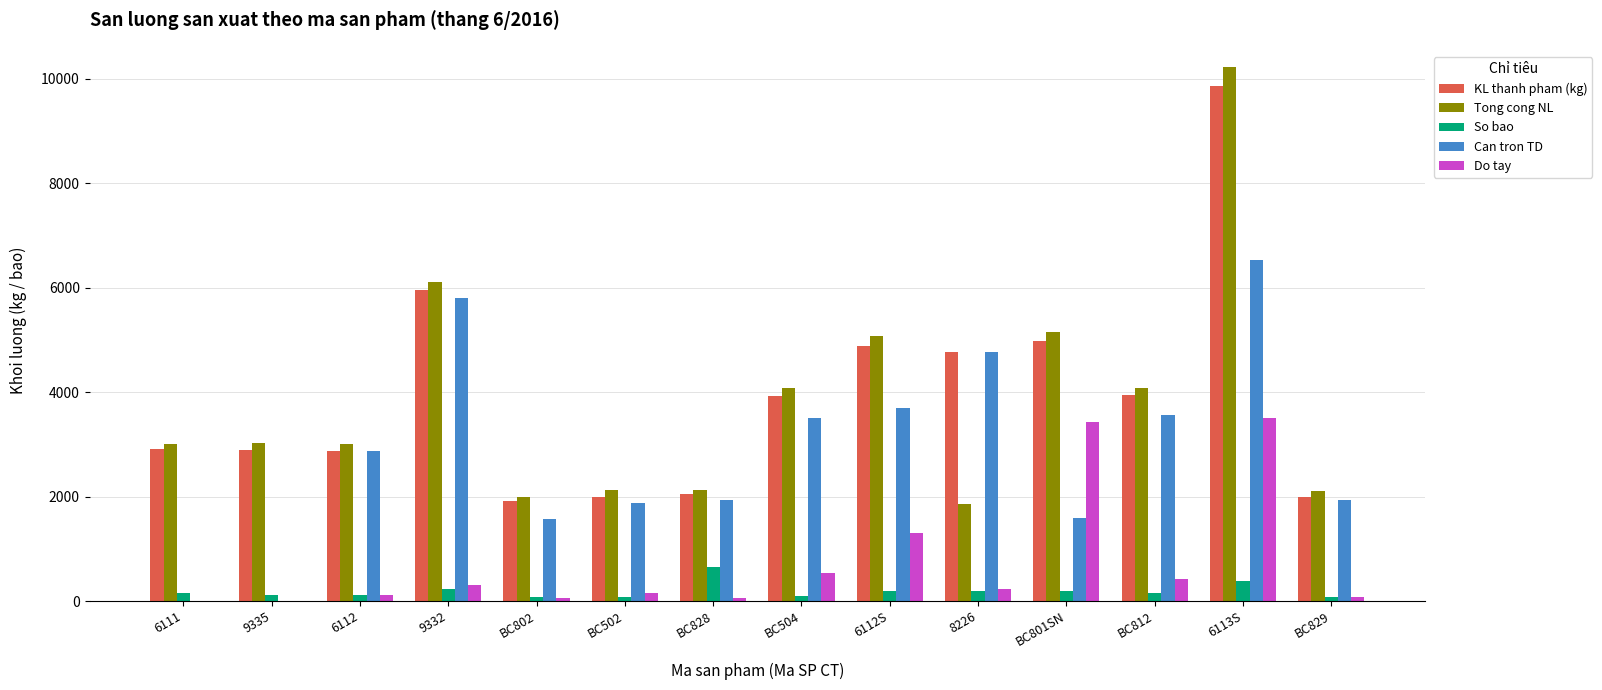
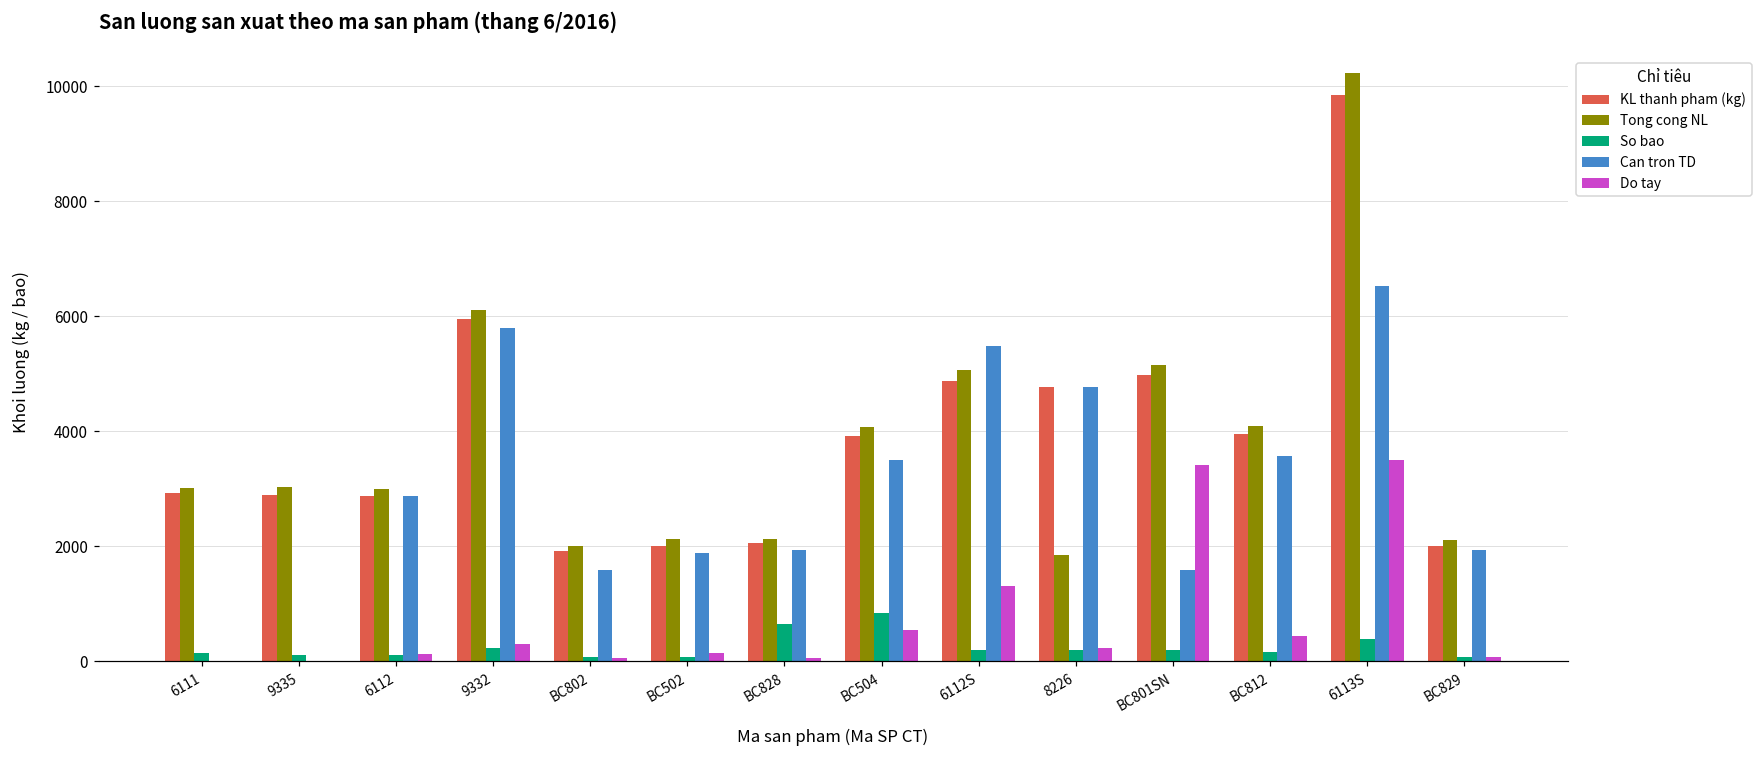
So bao, BC504: 100 -> 800
Can tron TD, 6112S: 3700 -> 5500
